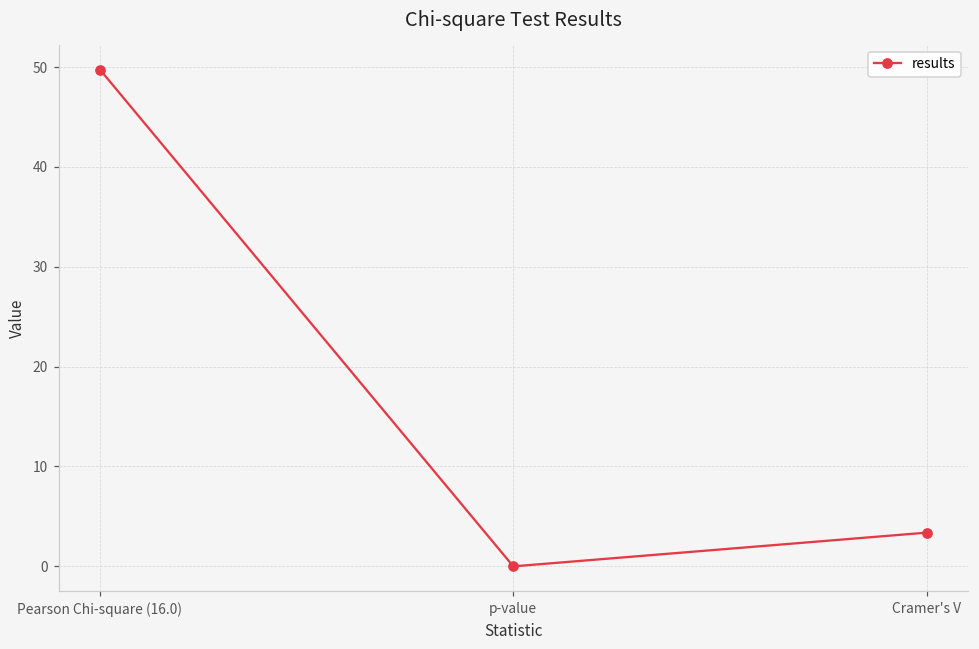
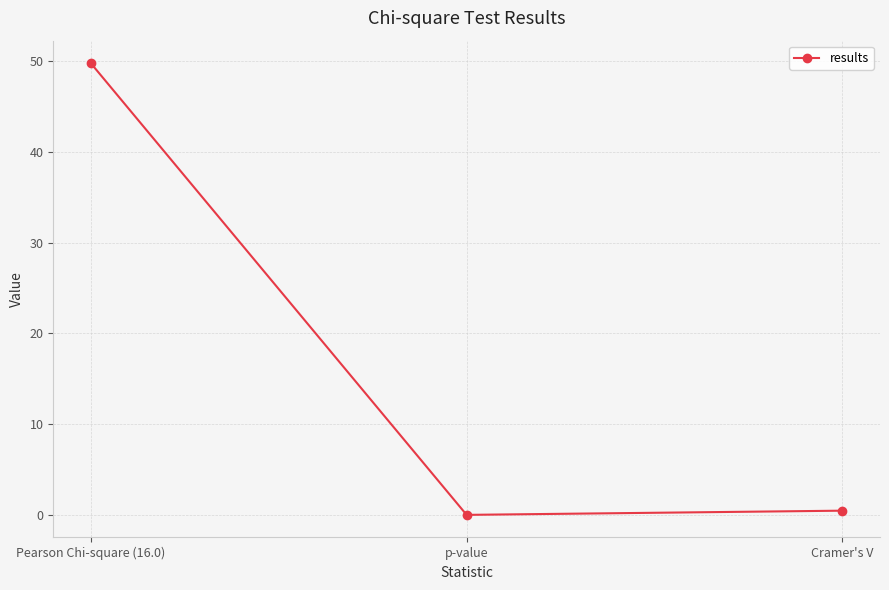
Cramer's V: 3 -> 0
